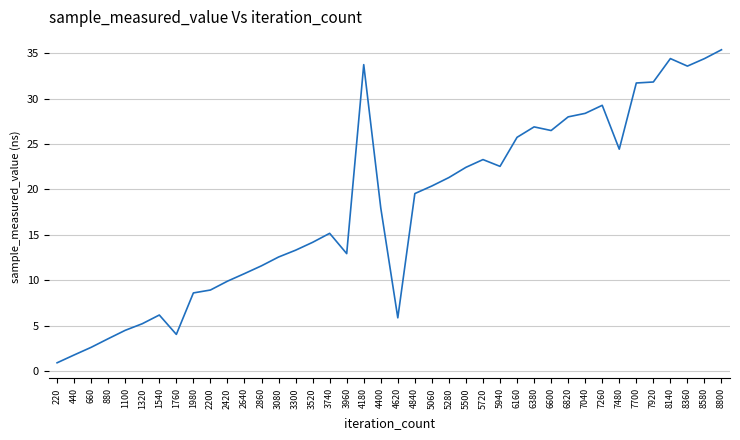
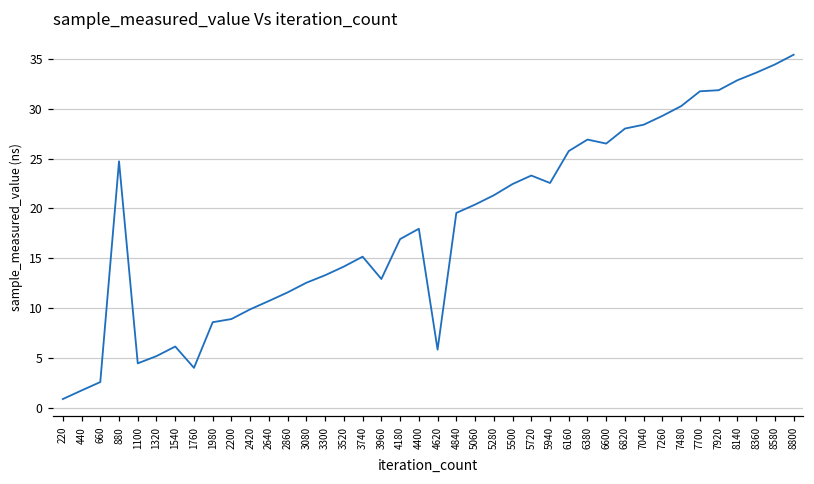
880: 4 -> 25
4180: 34 -> 17
7480: 24 -> 30
8140: 34 -> 33
